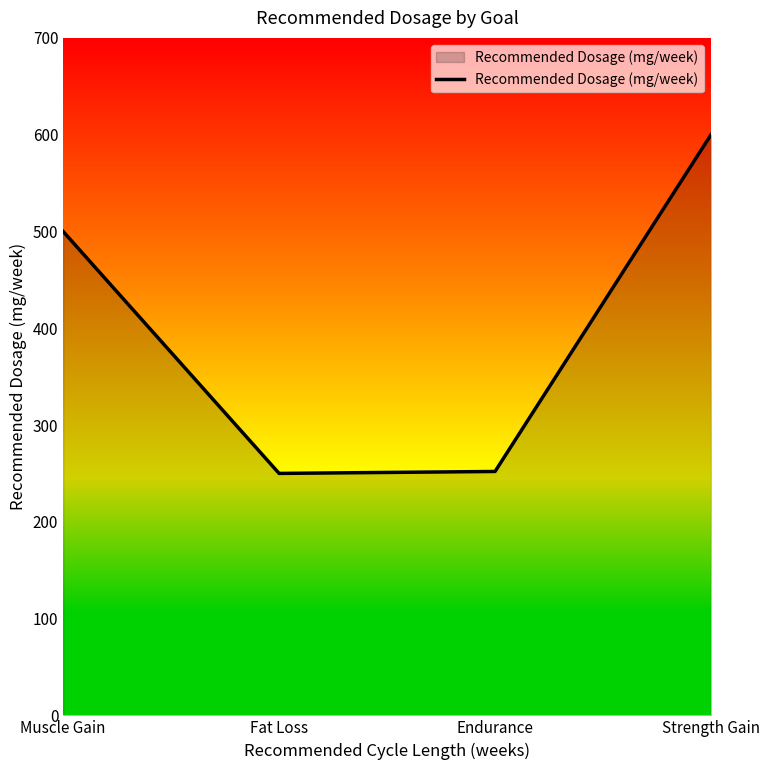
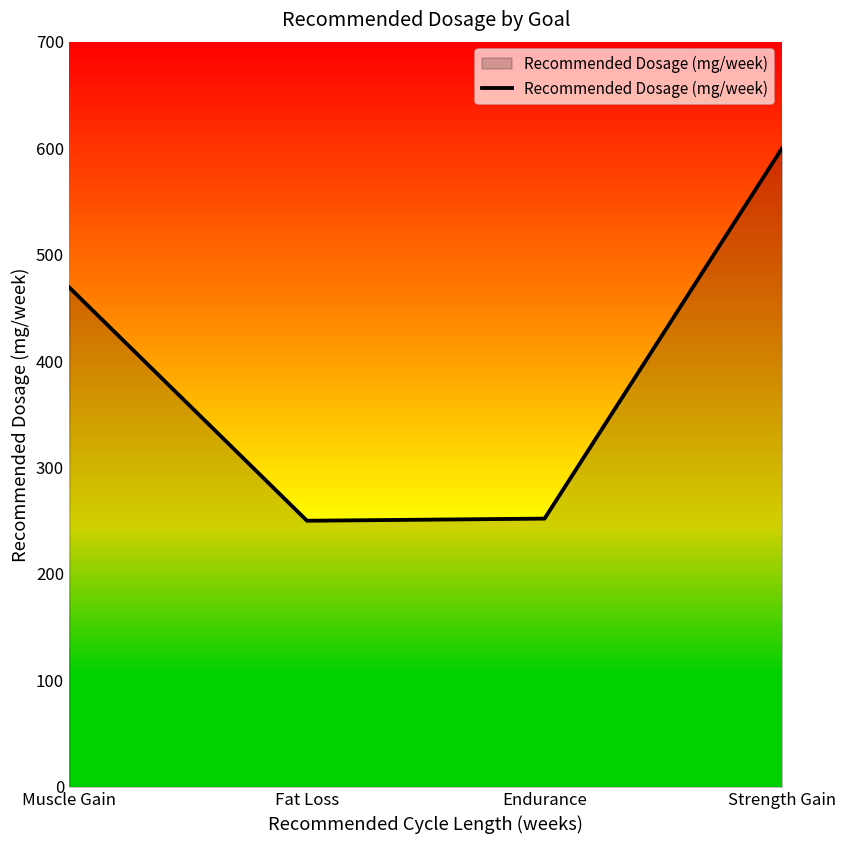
Muscle Gain: 500 -> 470
